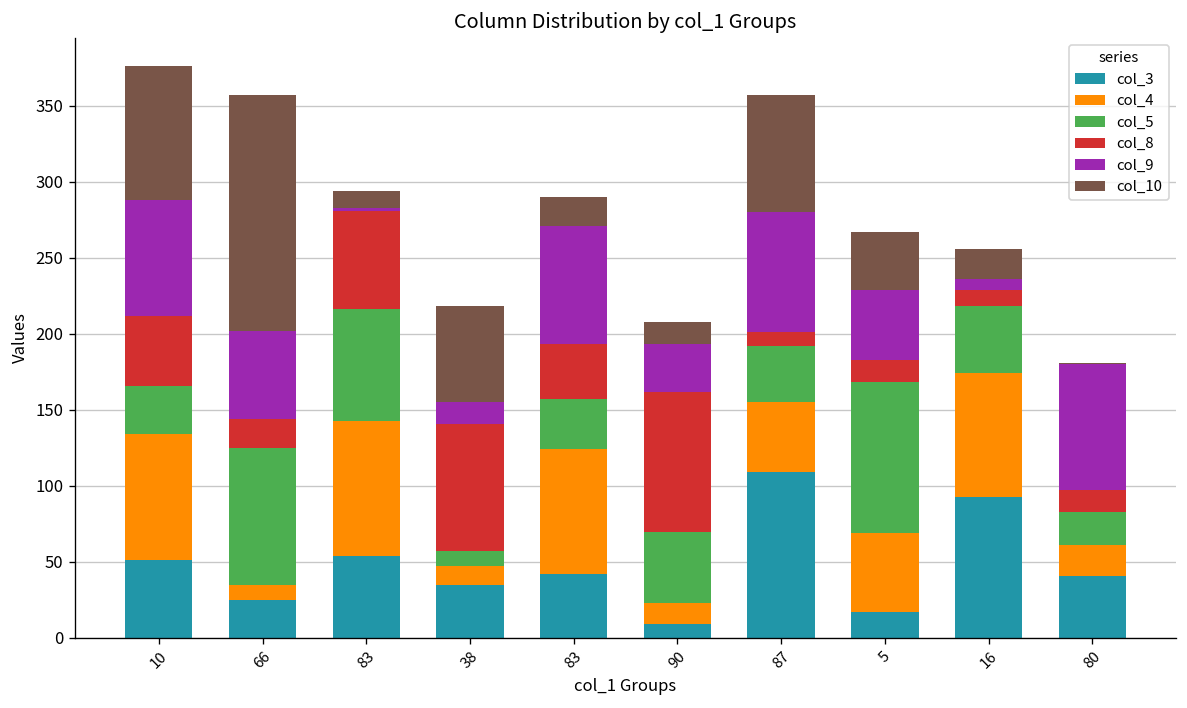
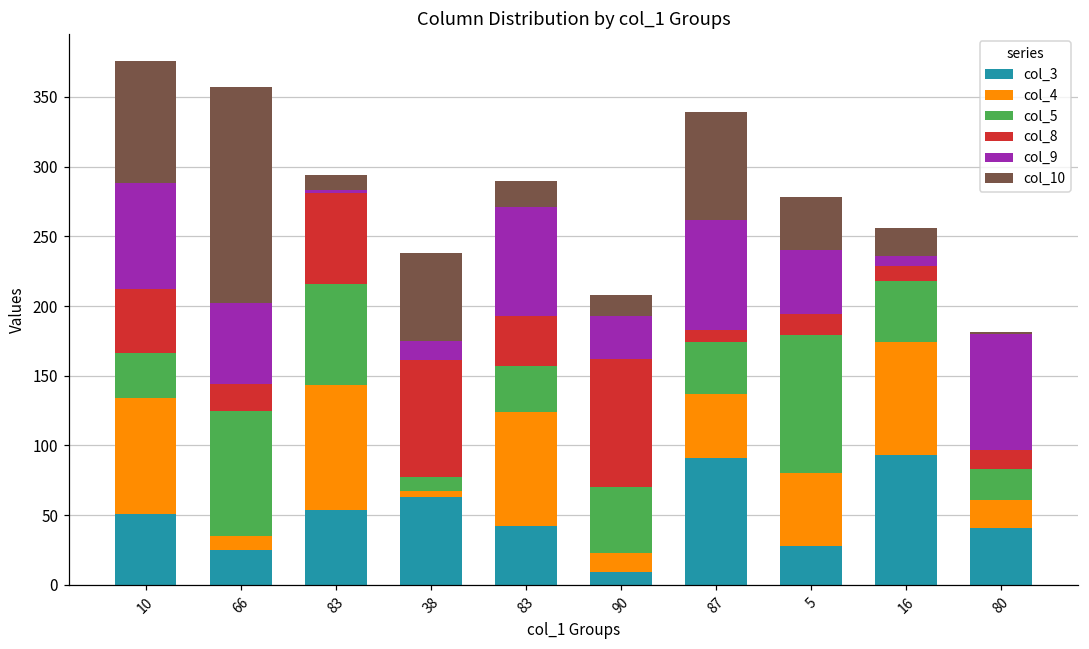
col_3, 38: 35 -> 63
col_4, 38: 12 -> 4
col_3, 87: 109 -> 91
col_3, 5: 17 -> 28
